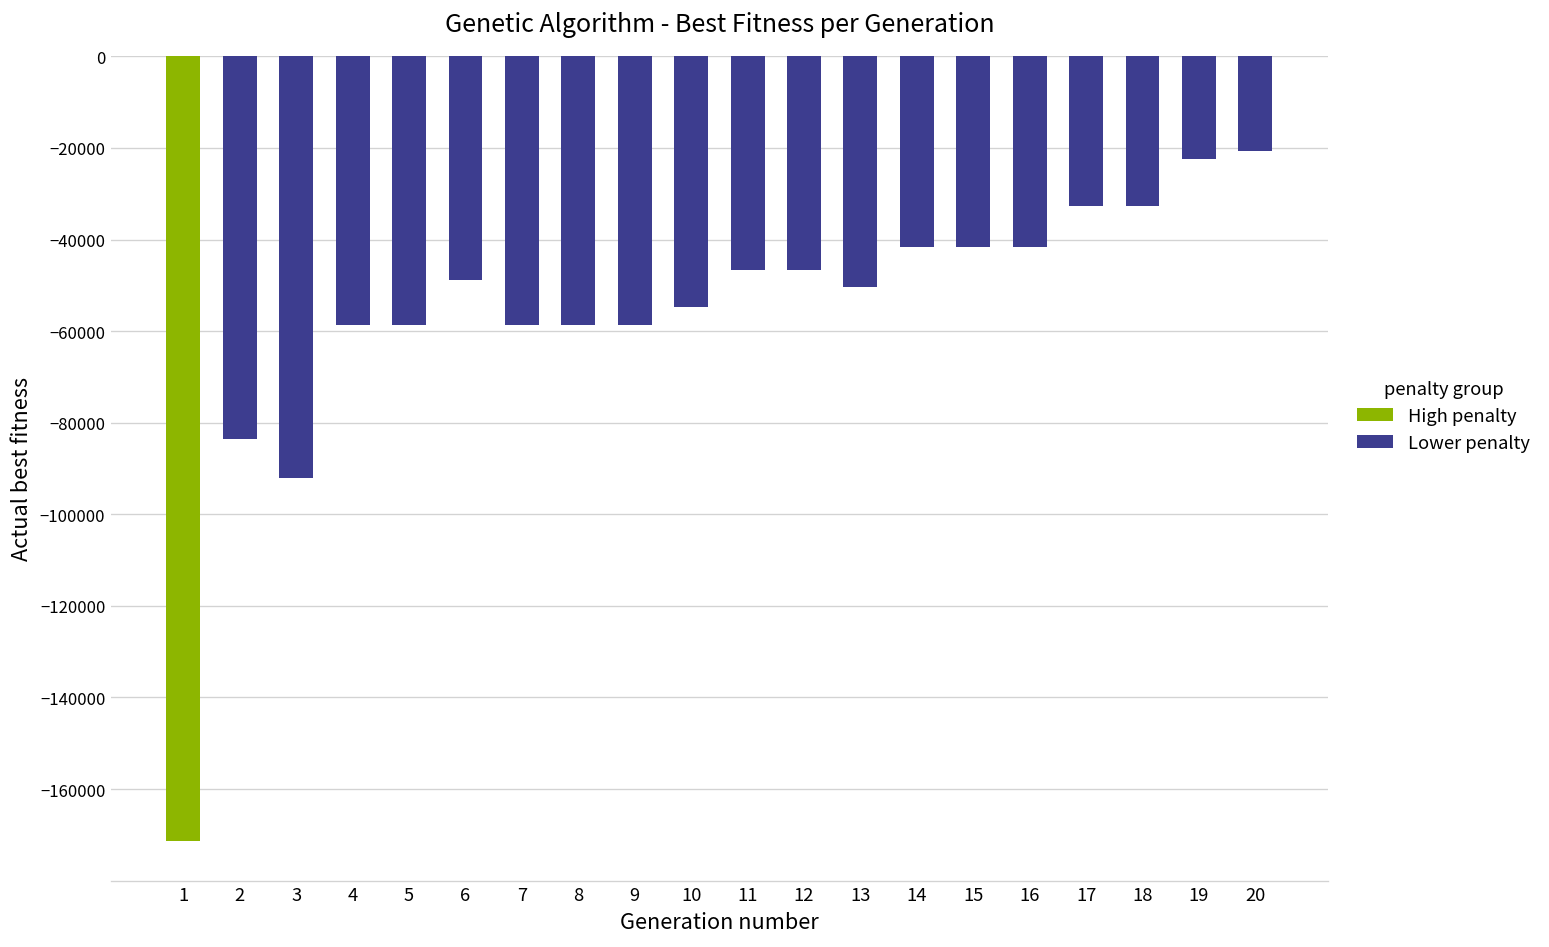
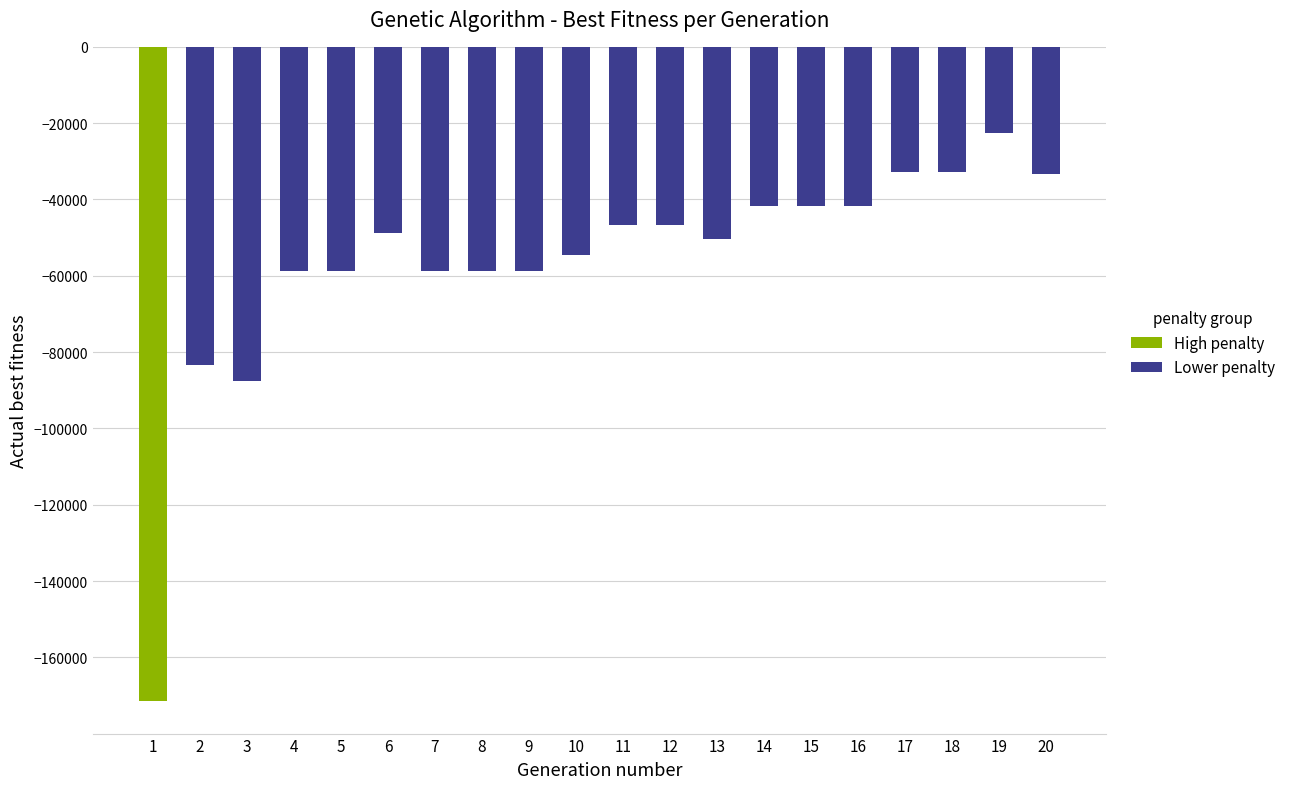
Lower penalty, 3: -92000 -> -88000
Lower penalty, 20: -21000 -> -33000
